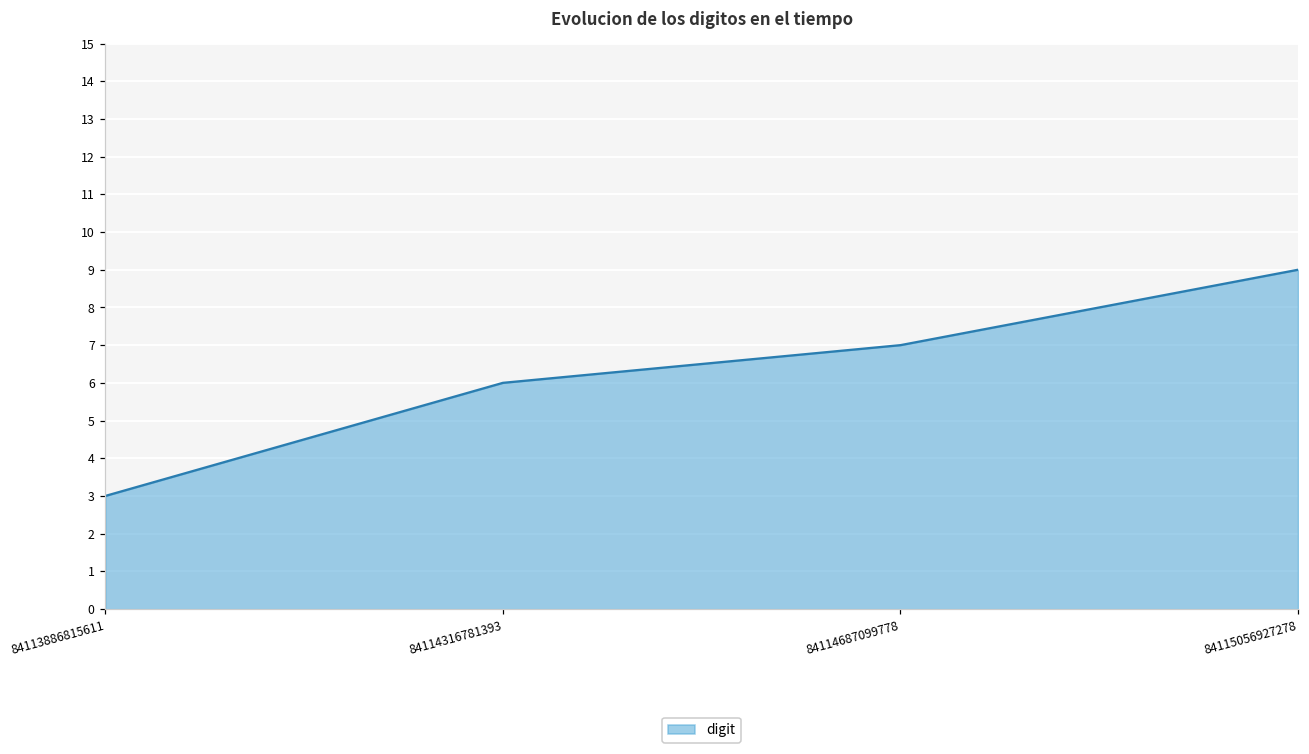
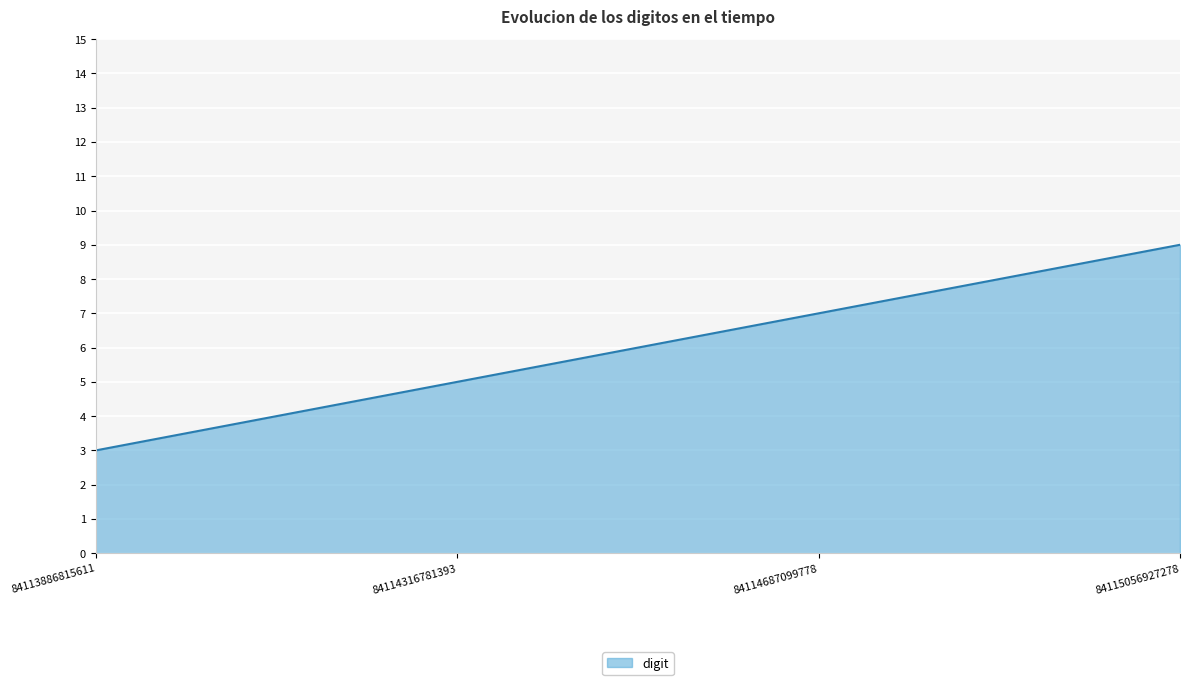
84114316781393: 6 -> 5
